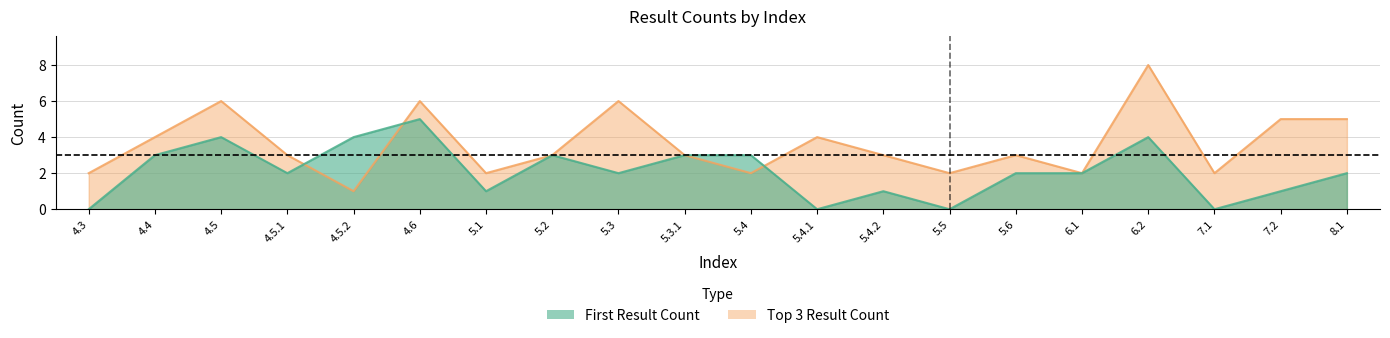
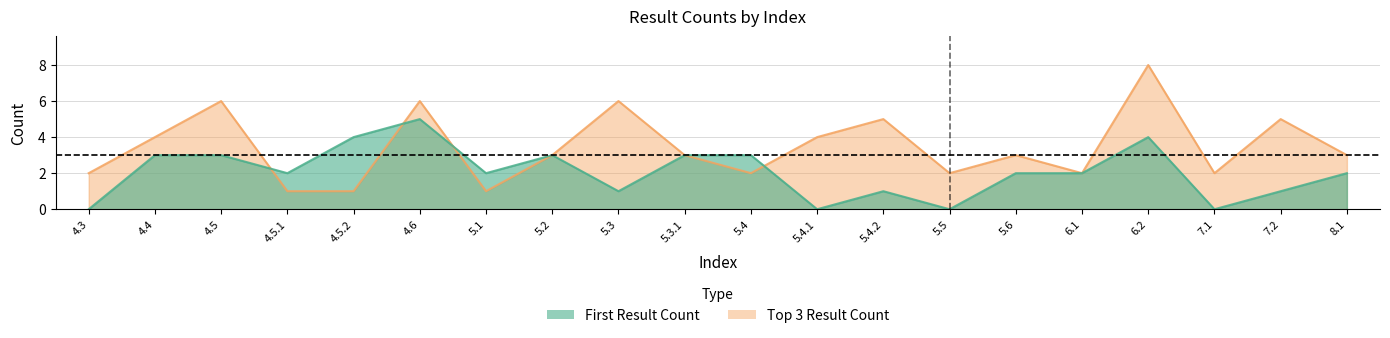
First Result Count, 4.5: 4 -> 3
Top 3 Result Count, 4.5.1: 3 -> 1
Top 3 Result Count, 5.1: 2 -> 1
First Result Count, 5.1: 1 -> 2
First Result Count, 5.3: 2 -> 1
Top 3 Result Count, 5.4.2: 3 -> 5
Top 3 Result Count, 8.1: 5 -> 3
